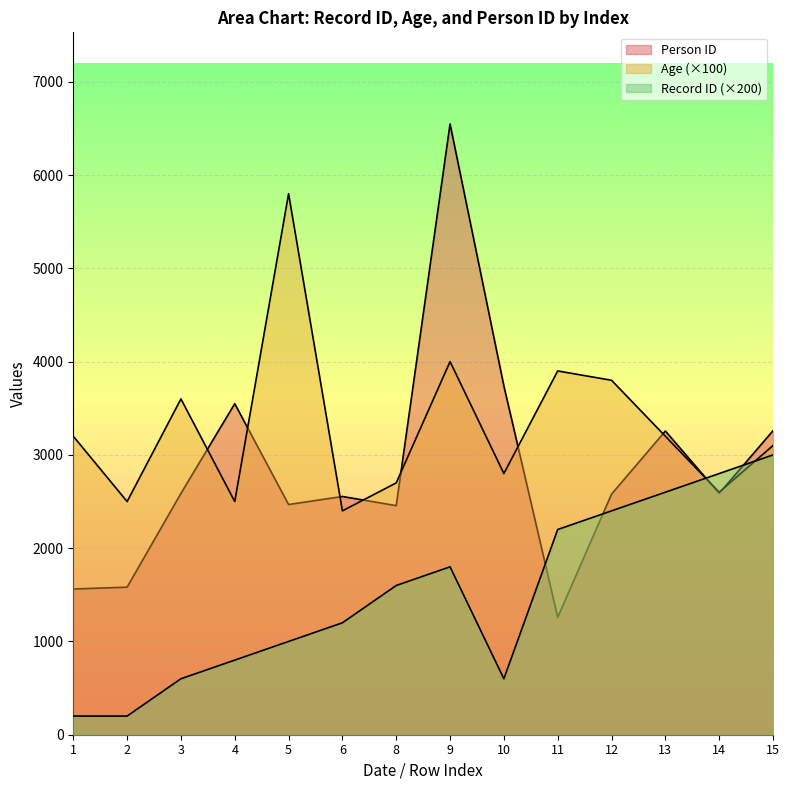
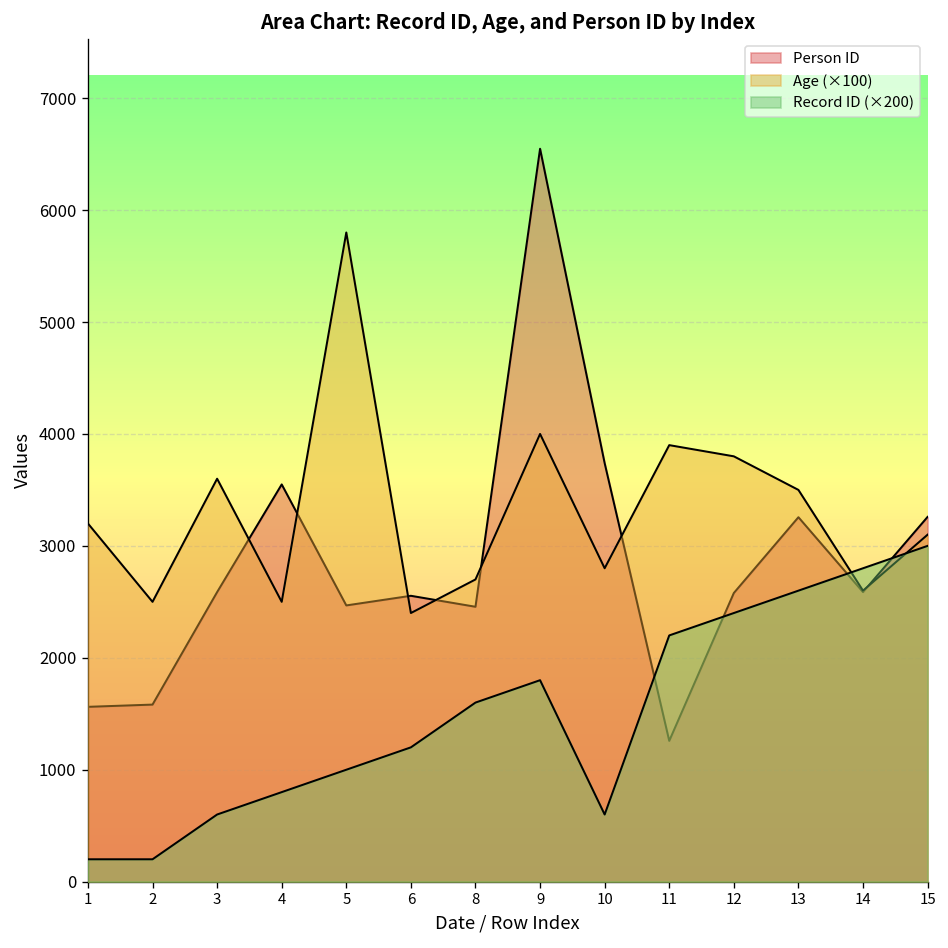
Age (×100), 13: 3200 -> 3500
